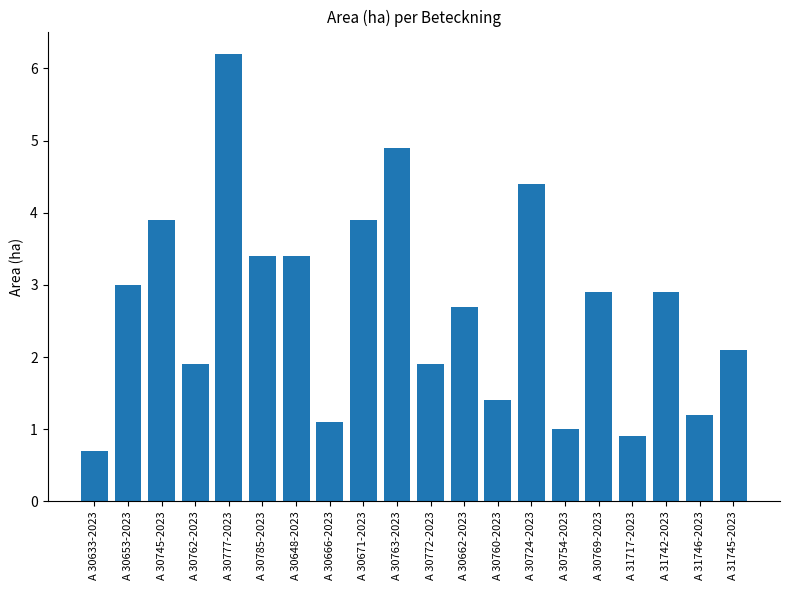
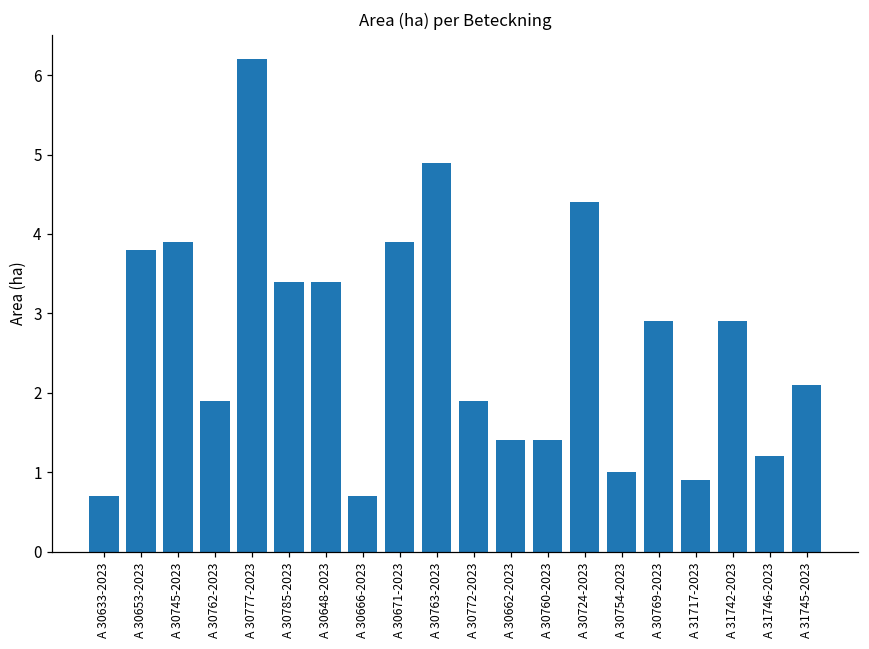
A 30653-2023: 3.0 -> 3.8
A 30666-2023: 1.1 -> 0.7
A 30662-2023: 2.7 -> 1.4
